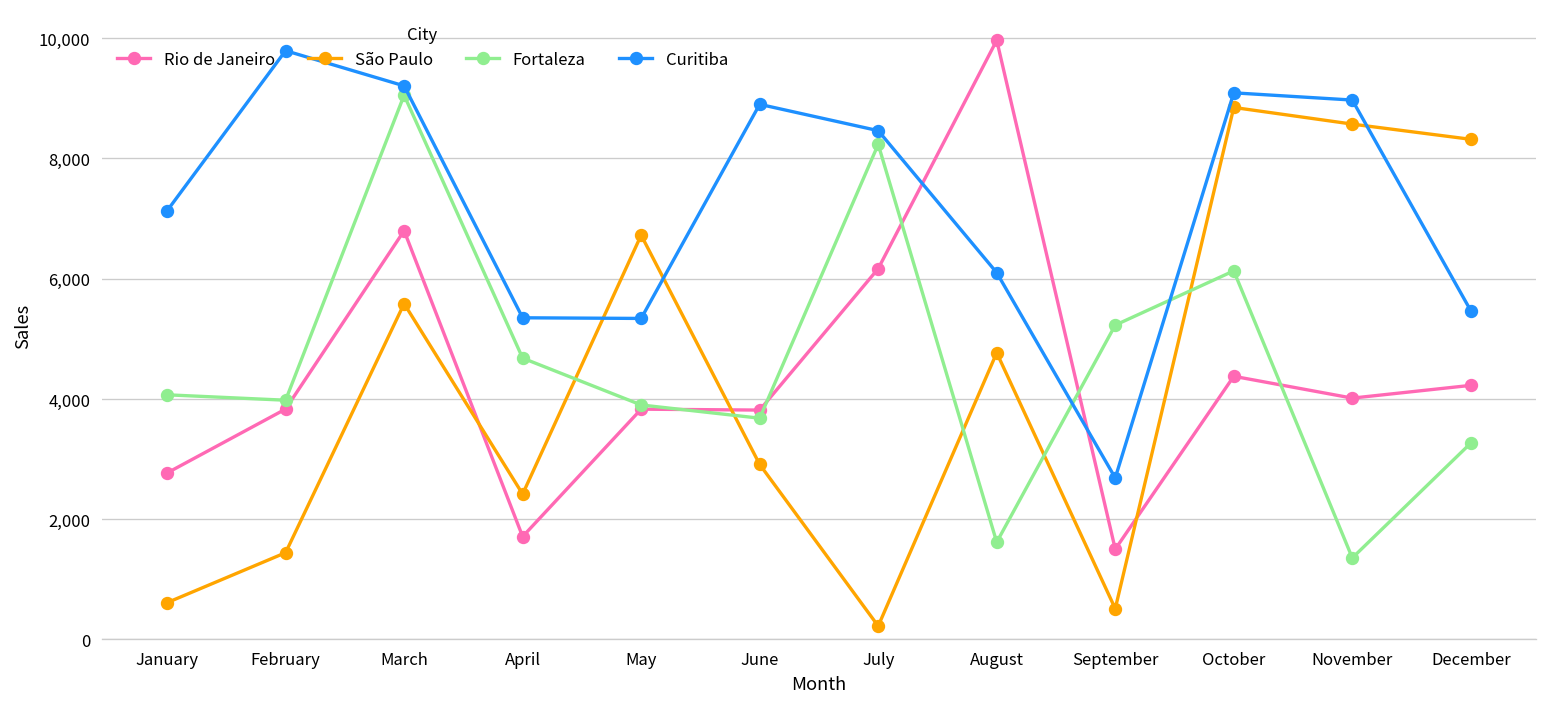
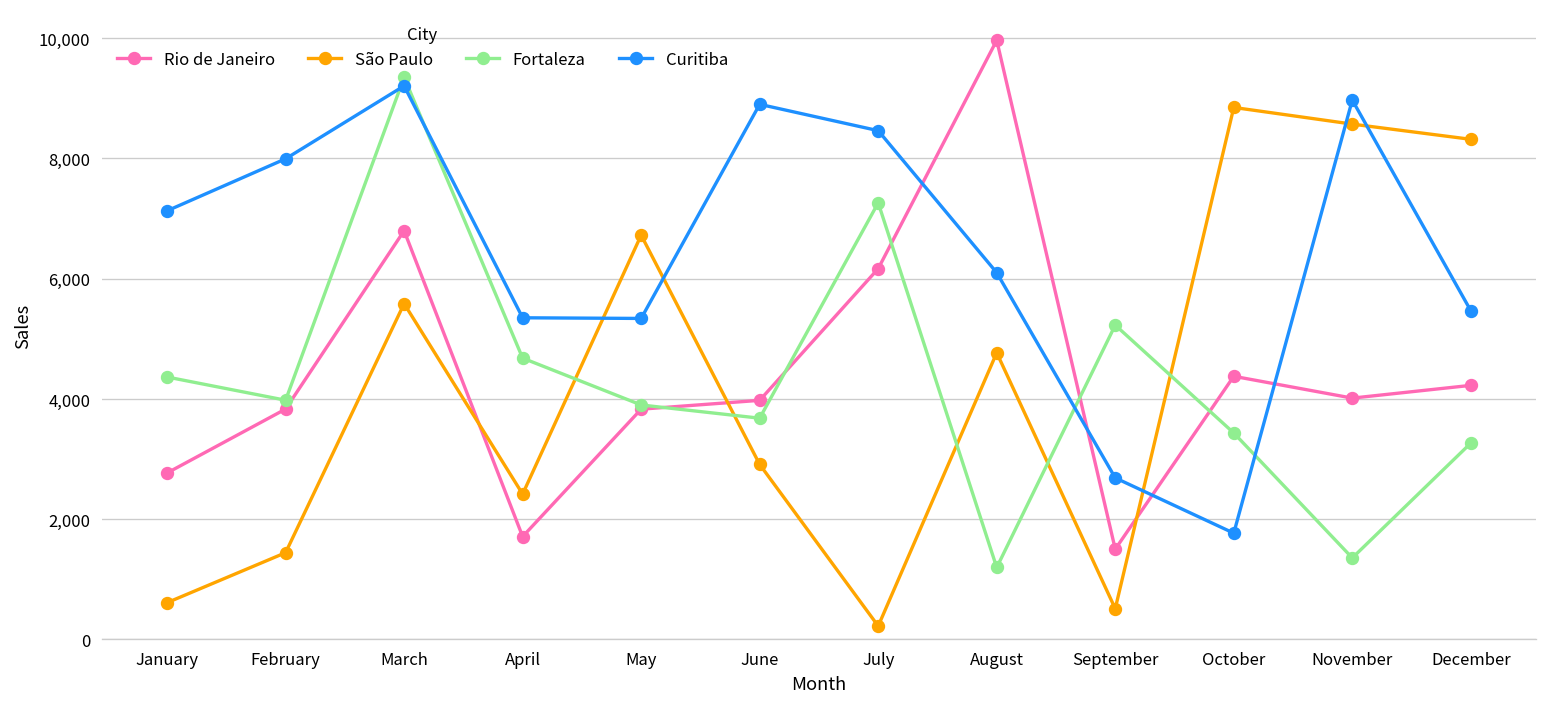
Fortaleza, January: 4,100 -> 4,400
Curitiba, February: 9,800 -> 8,000
Fortaleza, March: 9,100 -> 9,300
Rio de Janeiro, June: 3,800 -> 4,000
Fortaleza, July: 8,200 -> 7,300
Fortaleza, August: 1,600 -> 1,200
Fortaleza, October: 6,100 -> 3,400
Curitiba, October: 9,100 -> 1,800
